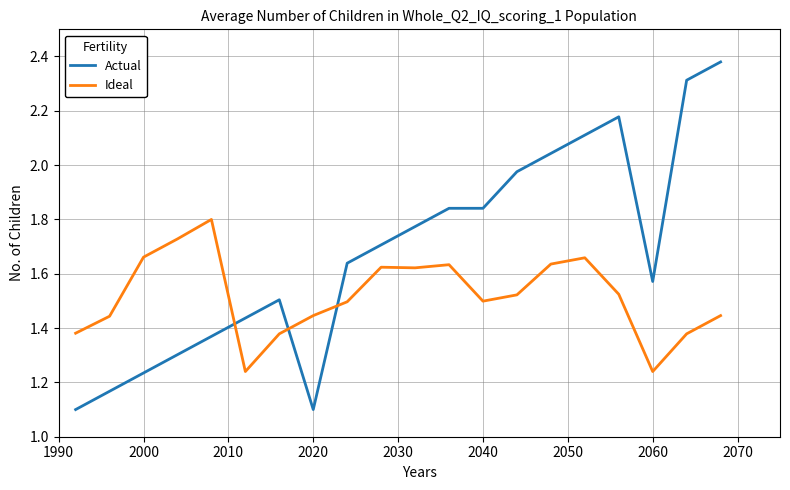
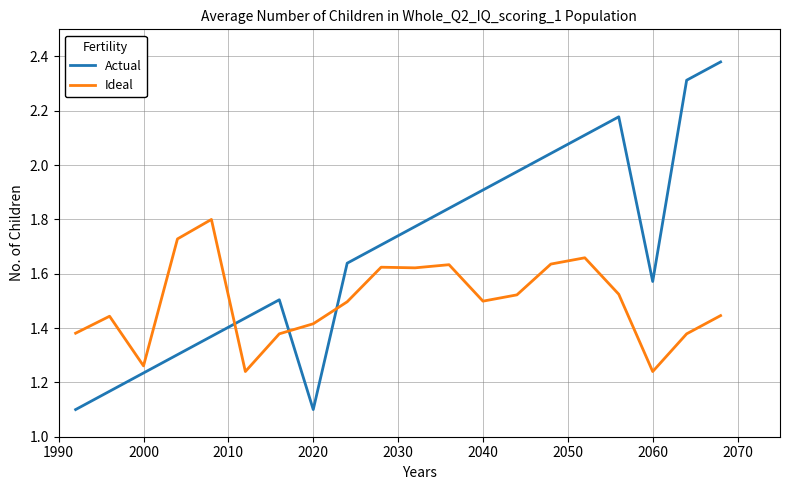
Ideal, 2000: 1.66 -> 1.26
Ideal, 2020: 1.45 -> 1.42
Actual, 2040: 1.84 -> 1.91
